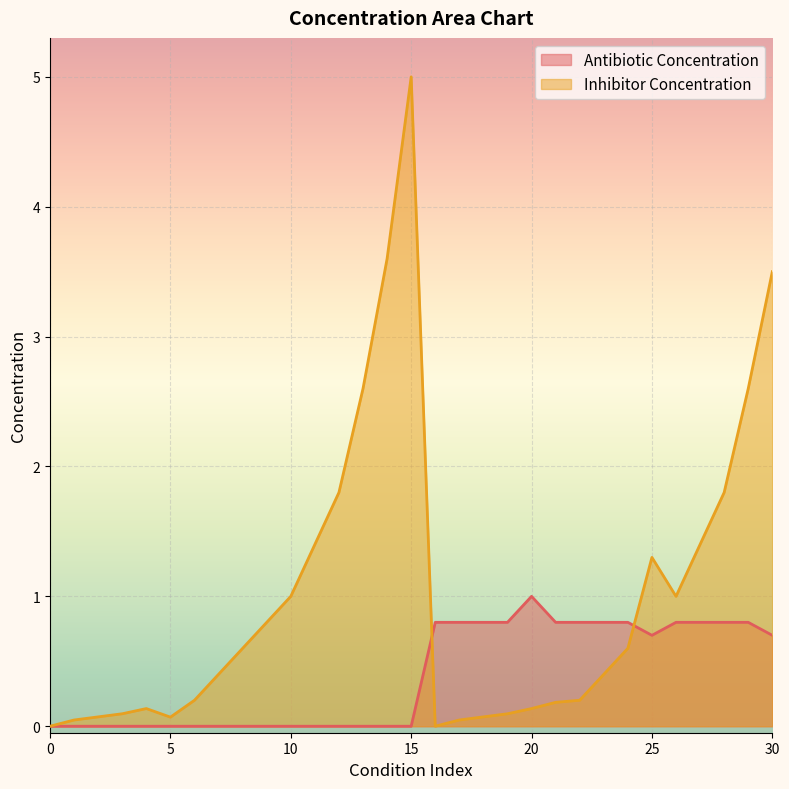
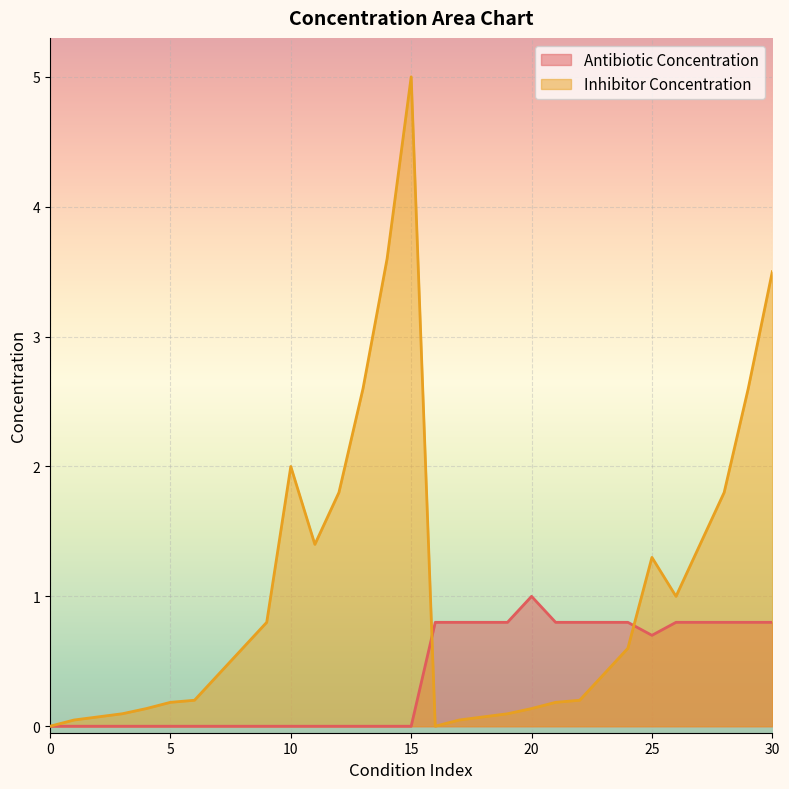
Inhibitor Concentration, 5: 0.07 -> 0.18
Inhibitor Concentration, 10: 1 -> 2
Antibiotic Concentration, 30: 0.7 -> 0.8
